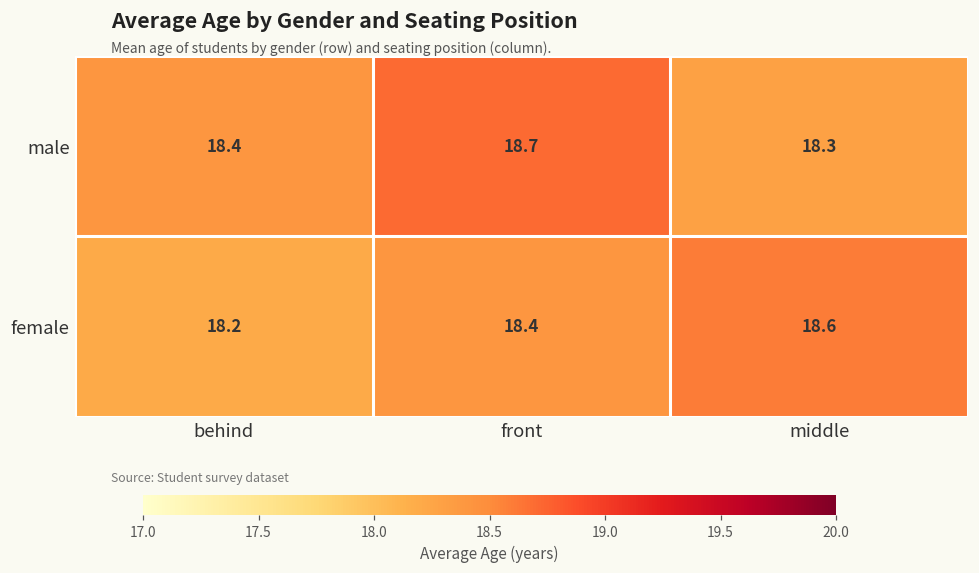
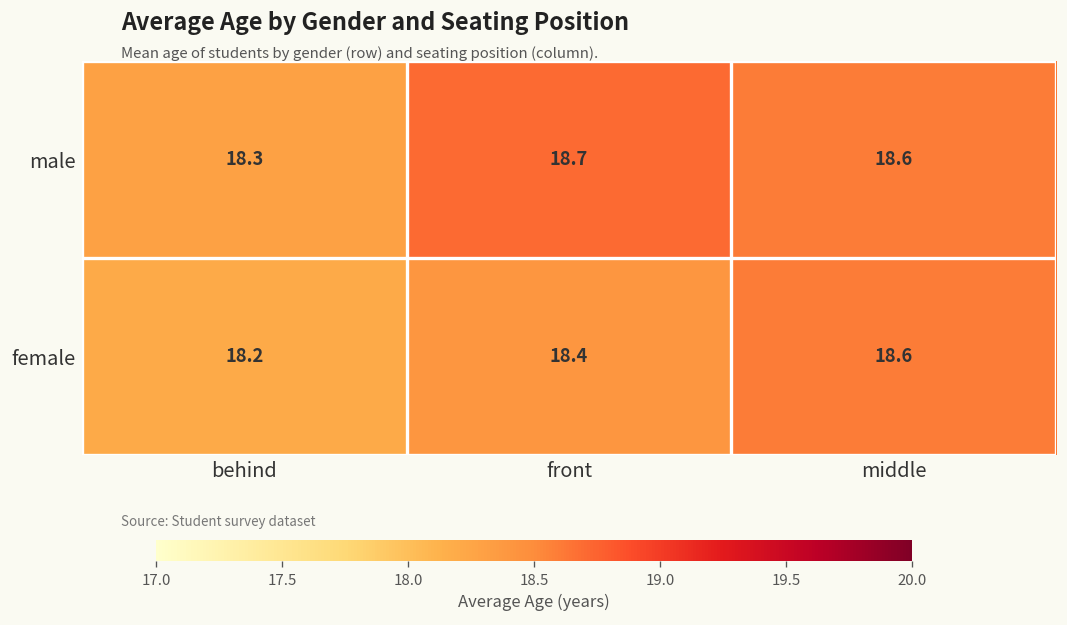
male, behind: 18.4 -> 18.3
male, middle: 18.3 -> 18.6
